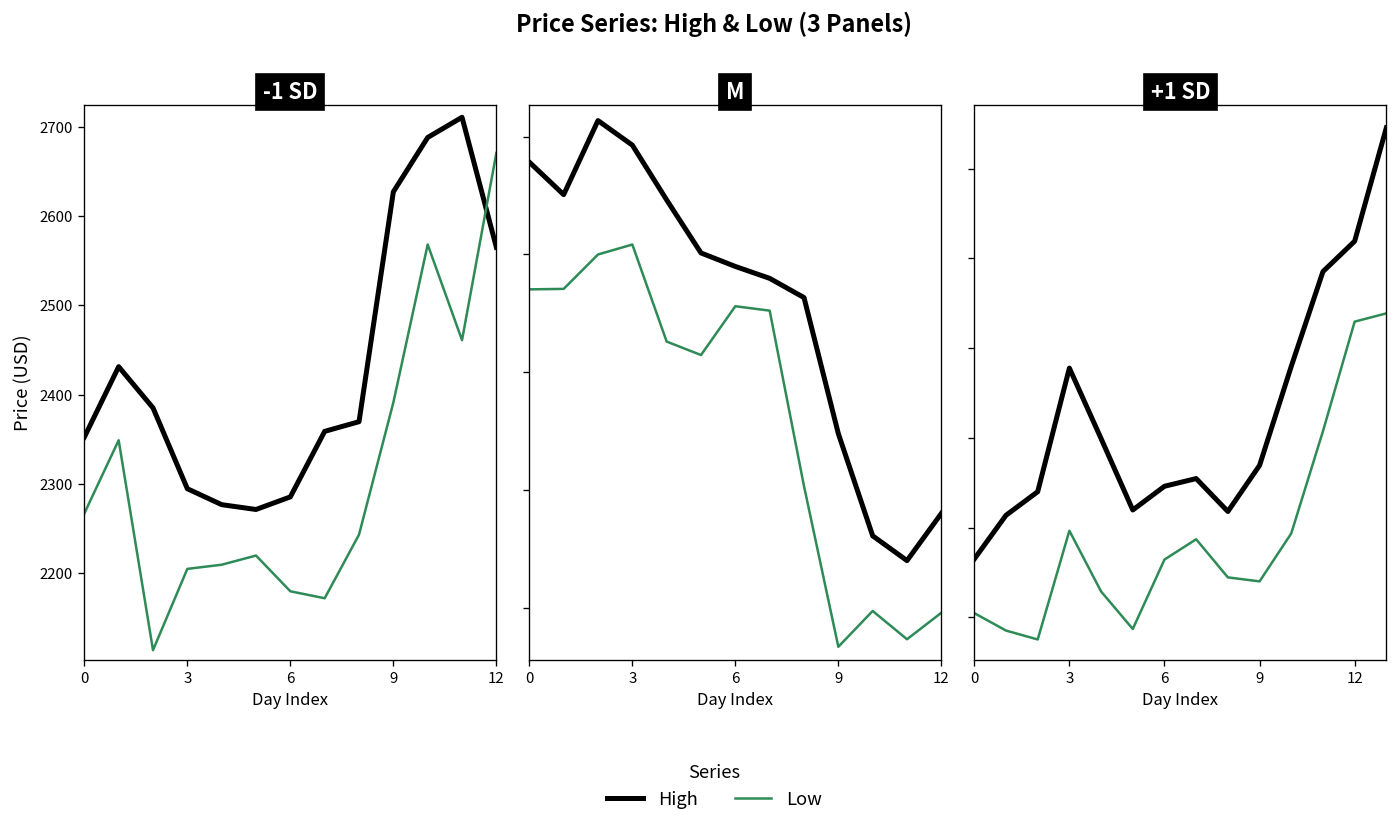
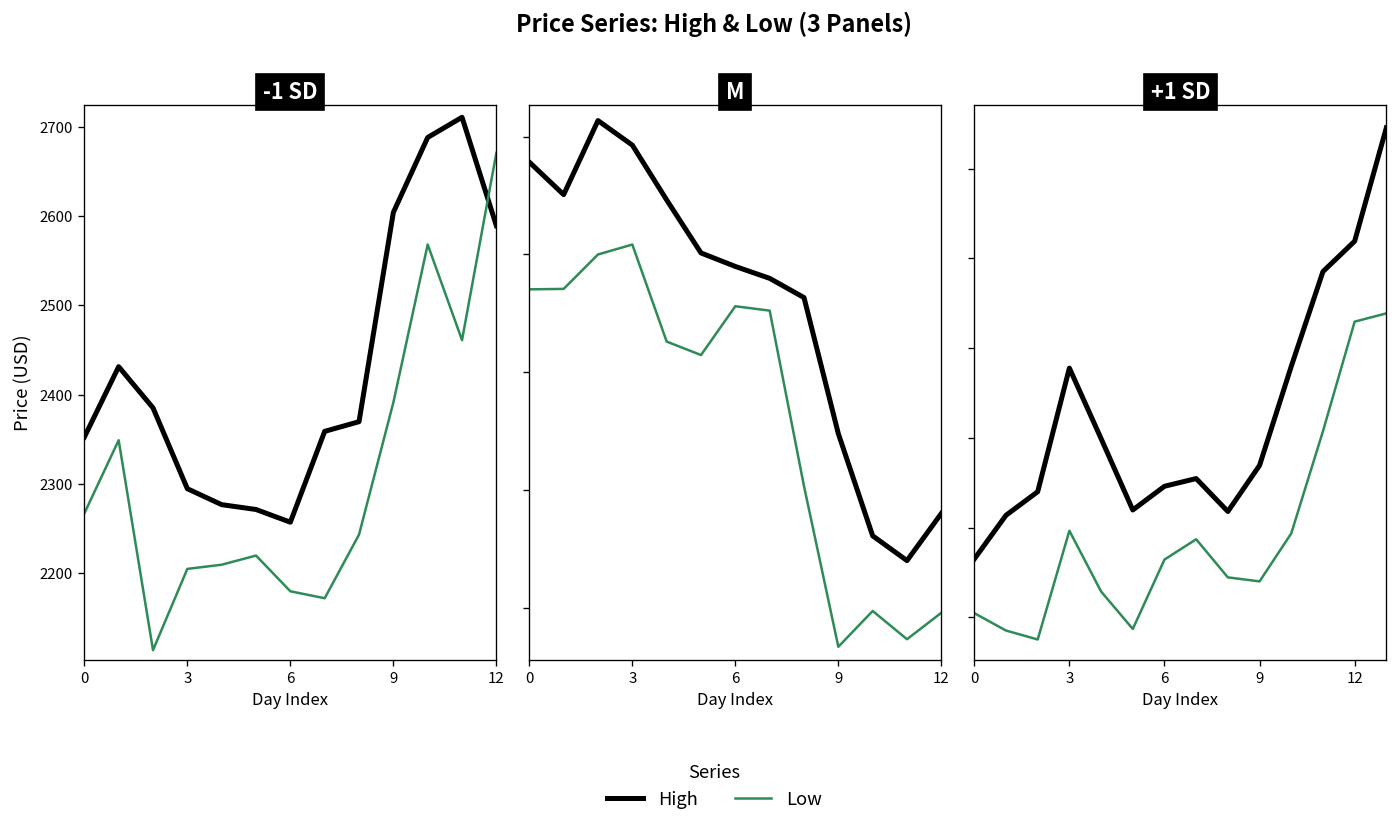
-1 SD, High, 6: 2290 -> 2260
-1 SD, High, 9: 2630 -> 2600
-1 SD, High, 12: 2560 -> 2590
